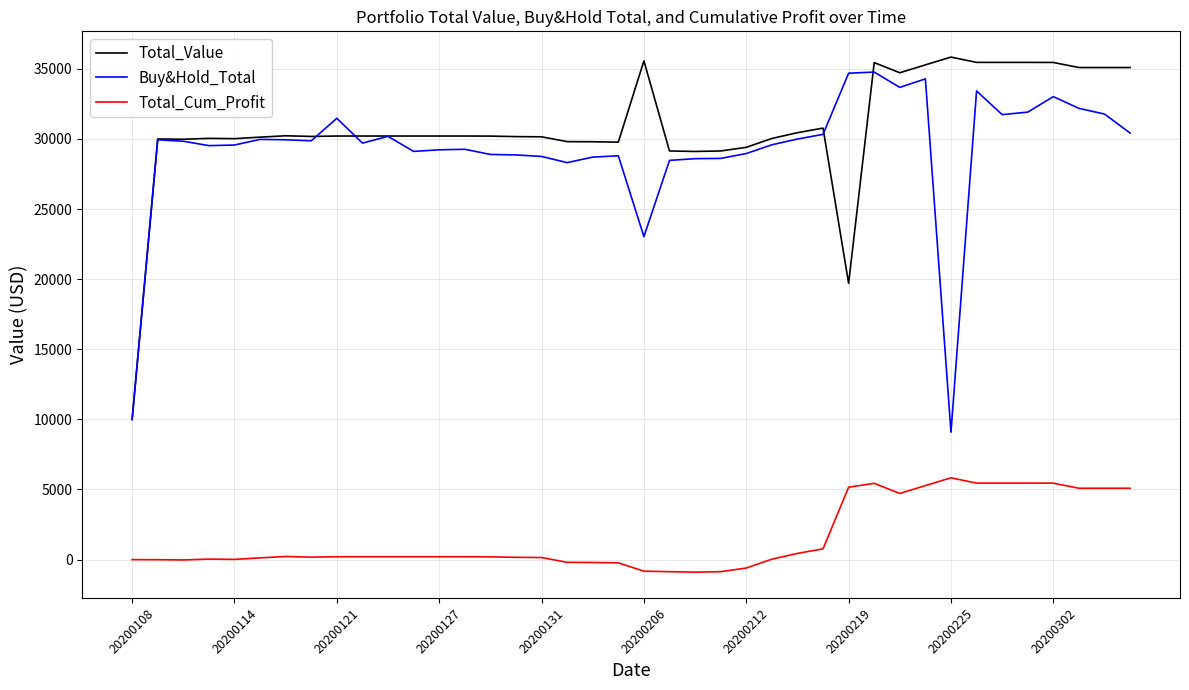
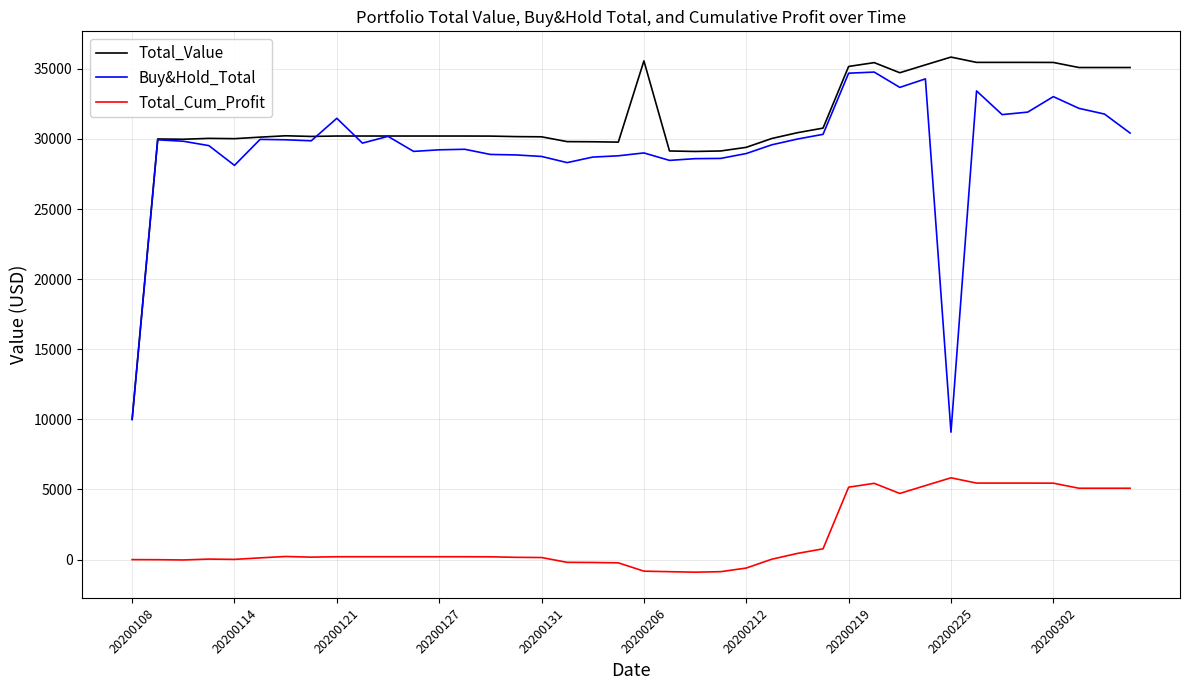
Buy&Hold_Total, 20200114: 29600 -> 28100
Buy&Hold_Total, 20200206: 23000 -> 29000
Total_Value, 20200219: 19700 -> 35200
